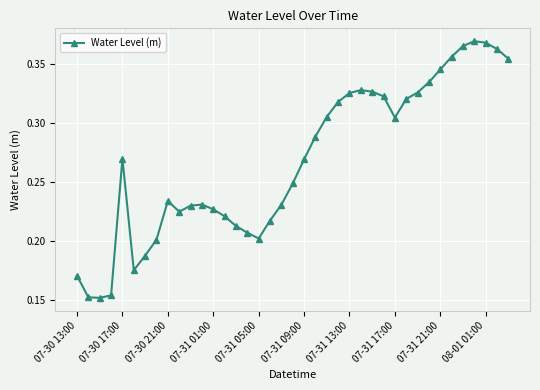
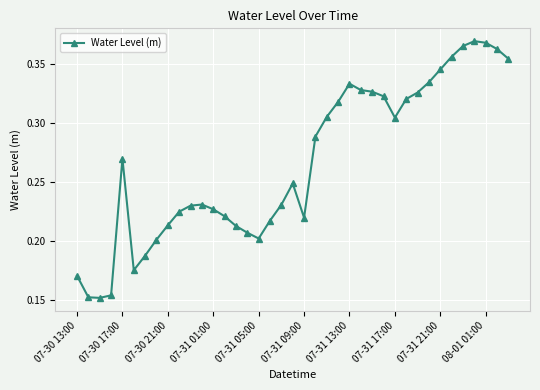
07-30 21:00: 0.234 -> 0.213
07-31 09:00: 0.269 -> 0.220
07-31 13:00: 0.325 -> 0.333
